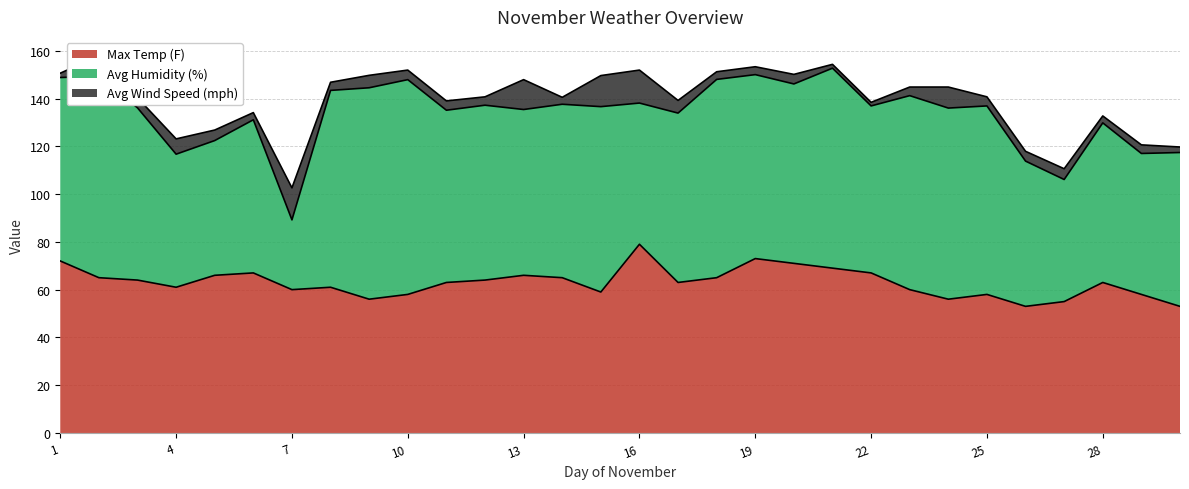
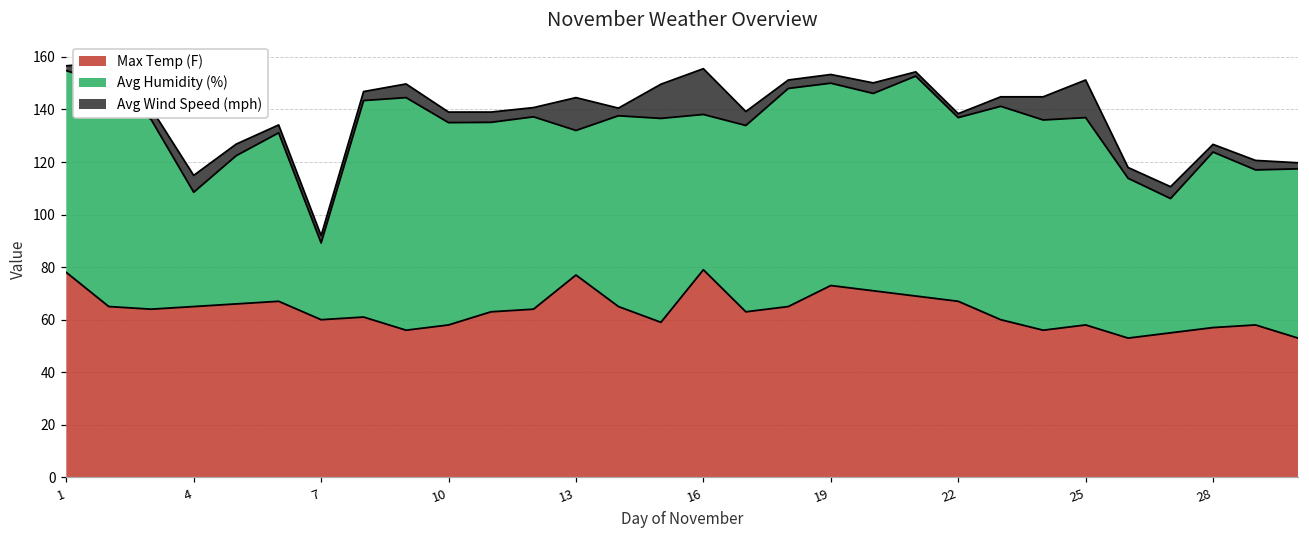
Max Temp (F), 1: 72 -> 78
Max Temp (F), 4: 61 -> 65
Avg Humidity (%), 4: 56 -> 44
Avg Wind Speed (mph), 7: 13 -> 3
Avg Humidity (%), 10: 90 -> 77
Max Temp (F), 13: 66 -> 77
Avg Humidity (%), 13: 69 -> 55
Avg Wind Speed (mph), 16: 14 -> 17
Avg Wind Speed (mph), 25: 4 -> 14
Max Temp (F), 28: 63 -> 57
